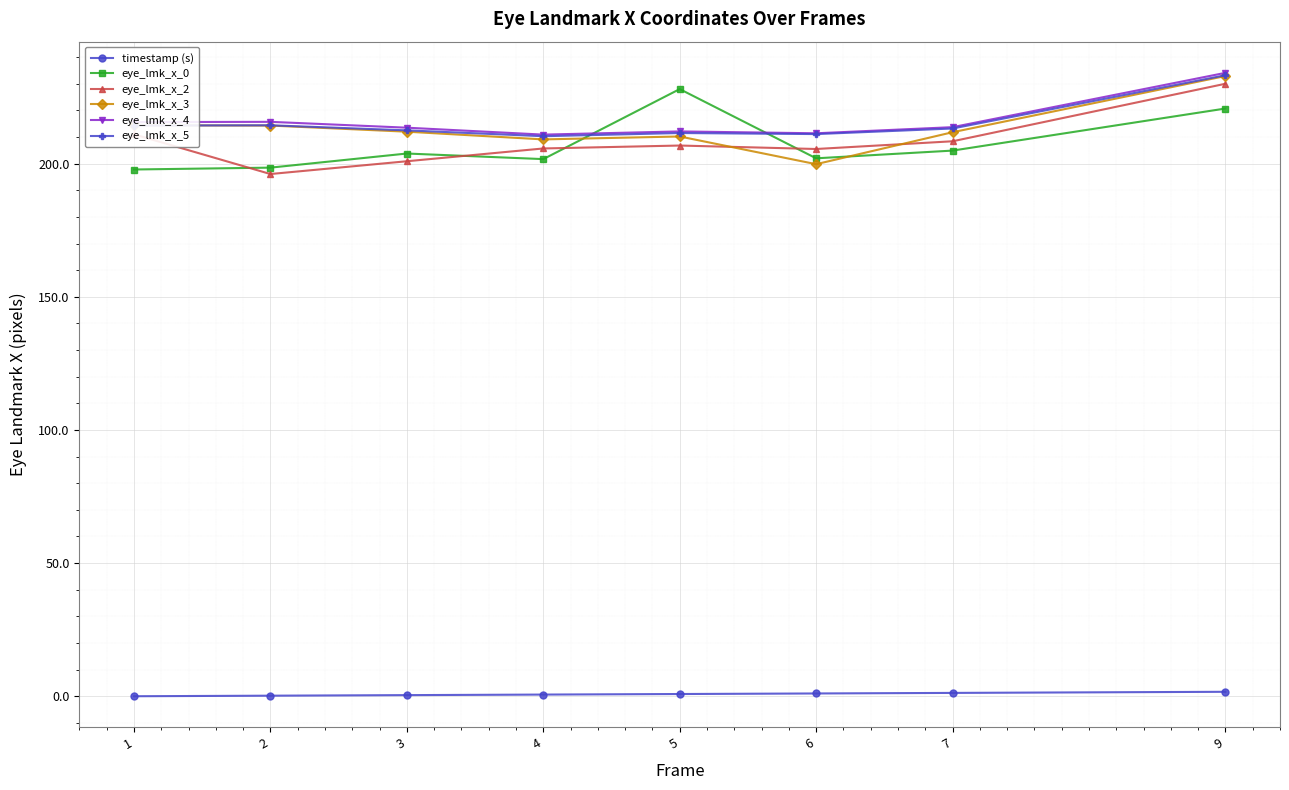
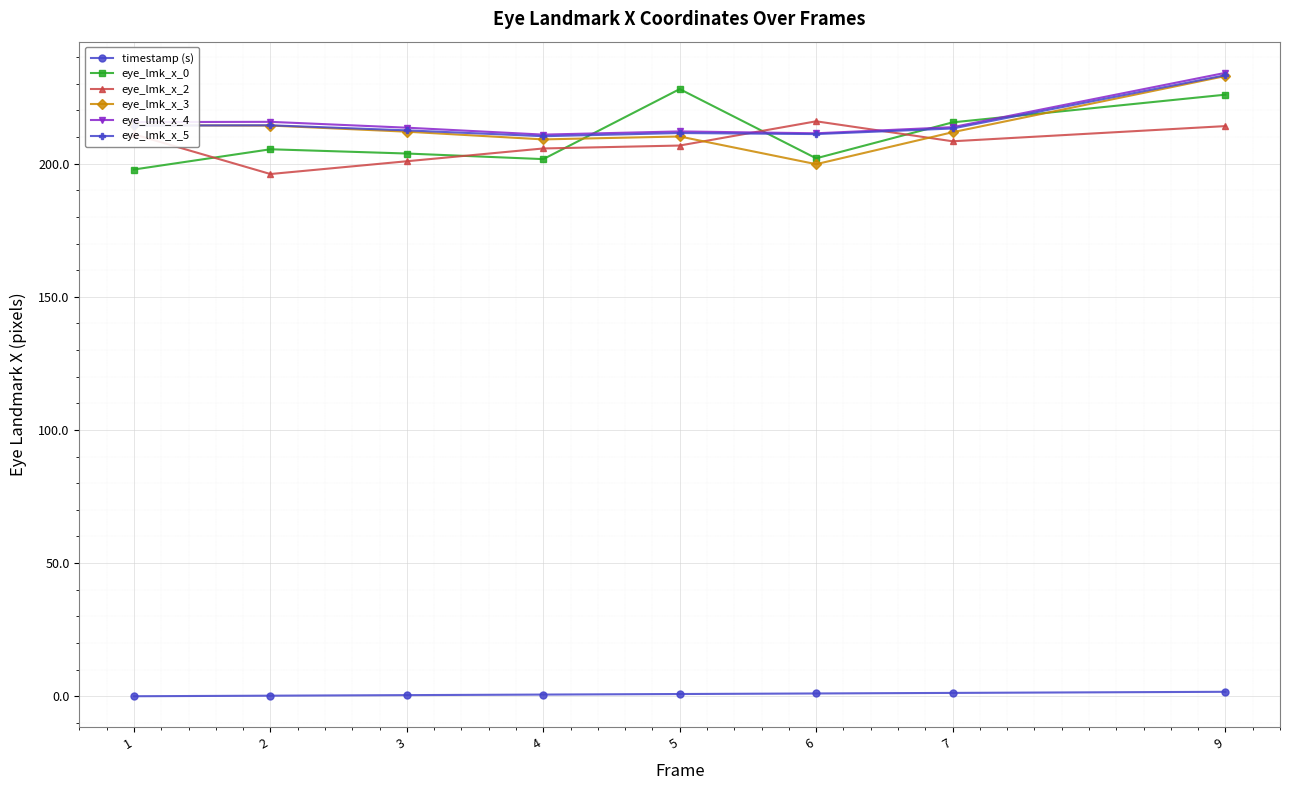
eye_lmk_x_0, 2: 199 -> 205
eye_lmk_x_2, 6: 206 -> 216
eye_lmk_x_0, 7: 205 -> 216
eye_lmk_x_0, 9: 221 -> 226
eye_lmk_x_2, 9: 230 -> 214
